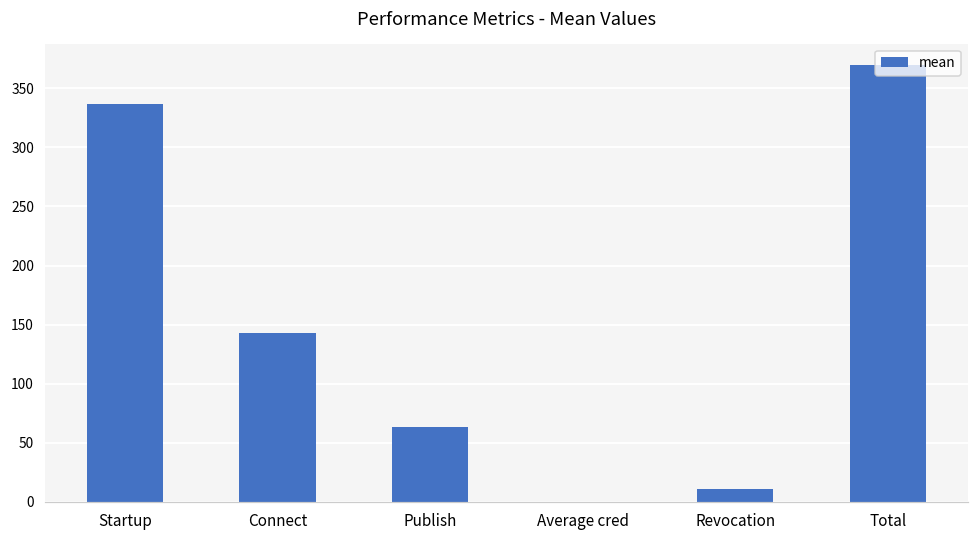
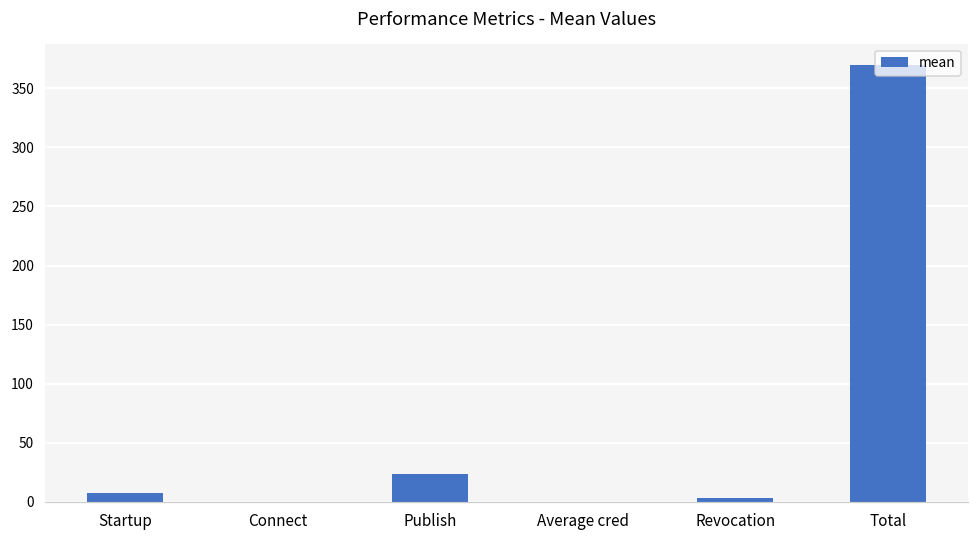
Startup: 337 -> 8
Connect: 143 -> 0
Publish: 63 -> 24
Revocation: 11 -> 3
